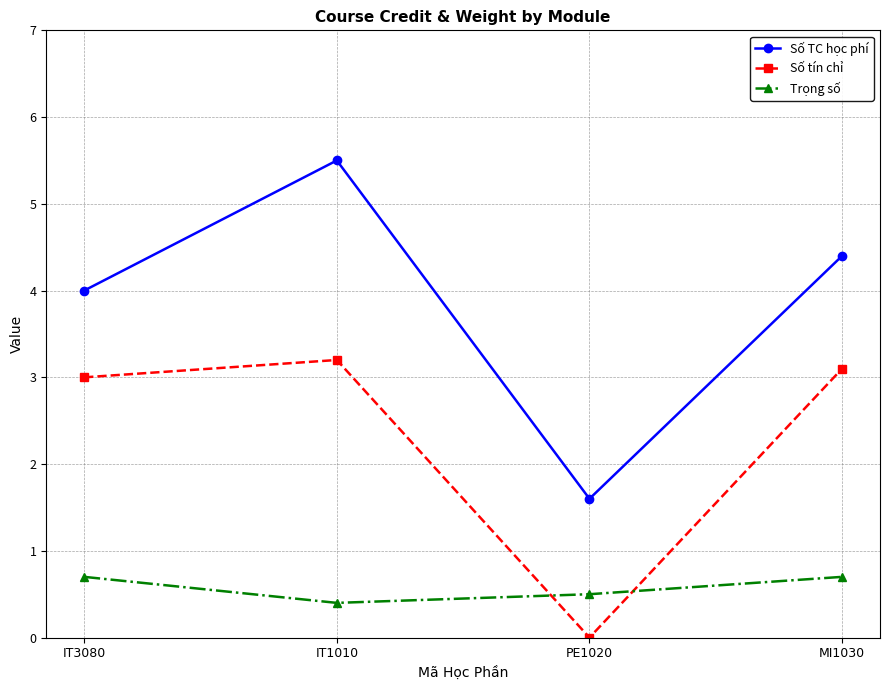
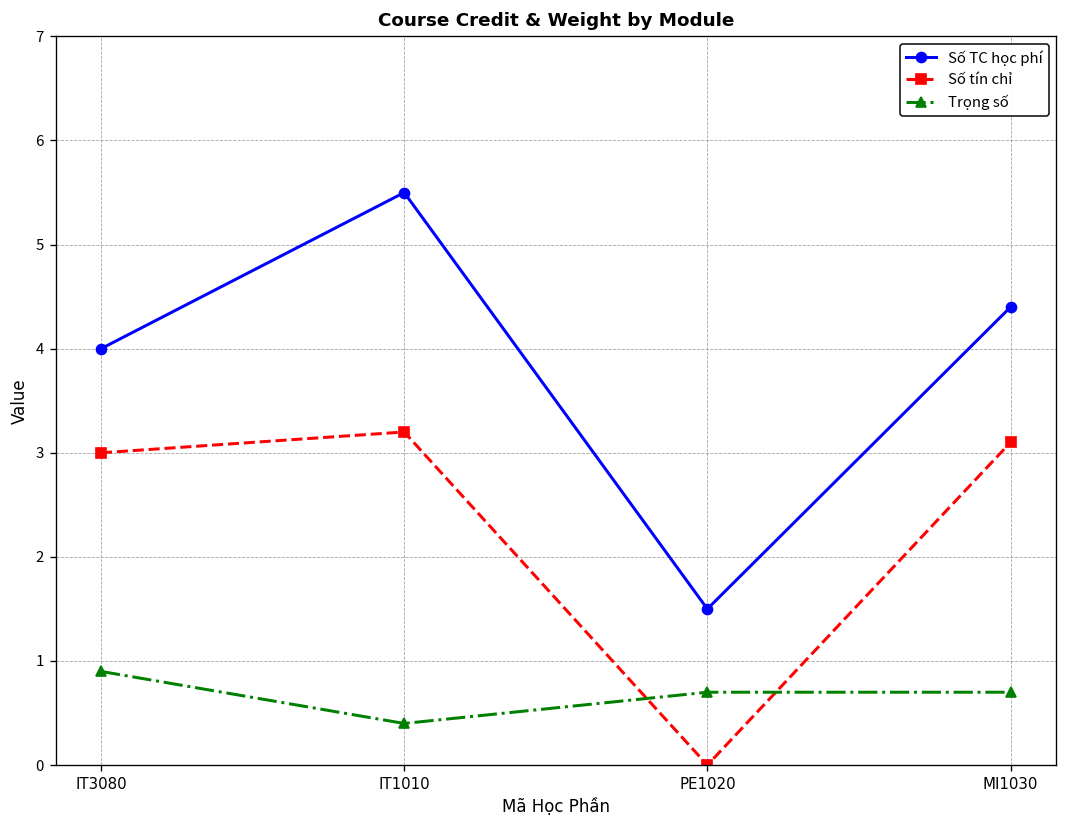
Trọng số, IT3080: 0.7 -> 0.9
Số TC học phí, PE1020: 1.6 -> 1.5
Trọng số, PE1020: 0.5 -> 0.7
